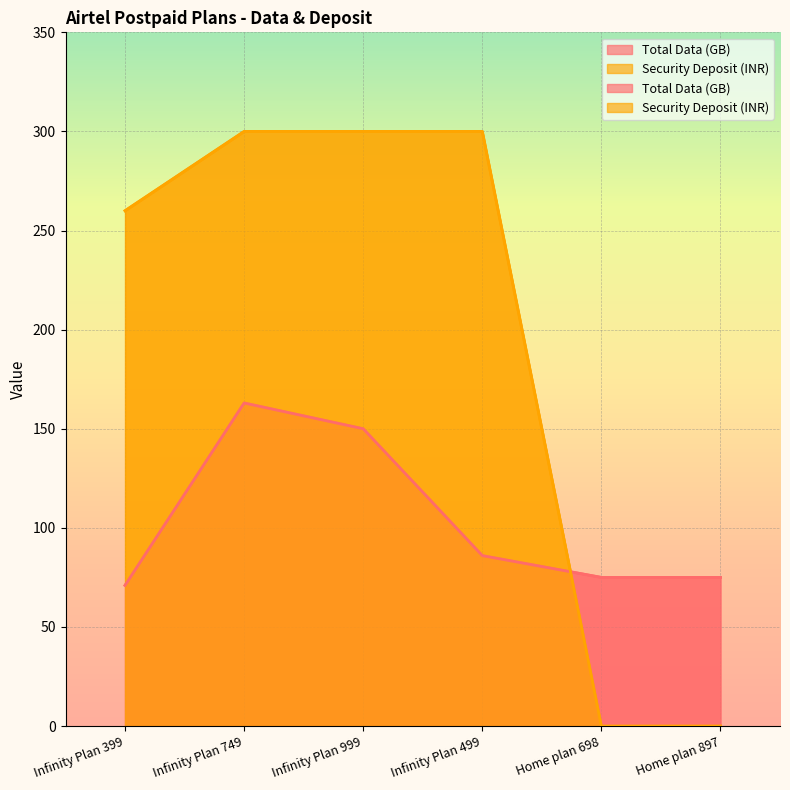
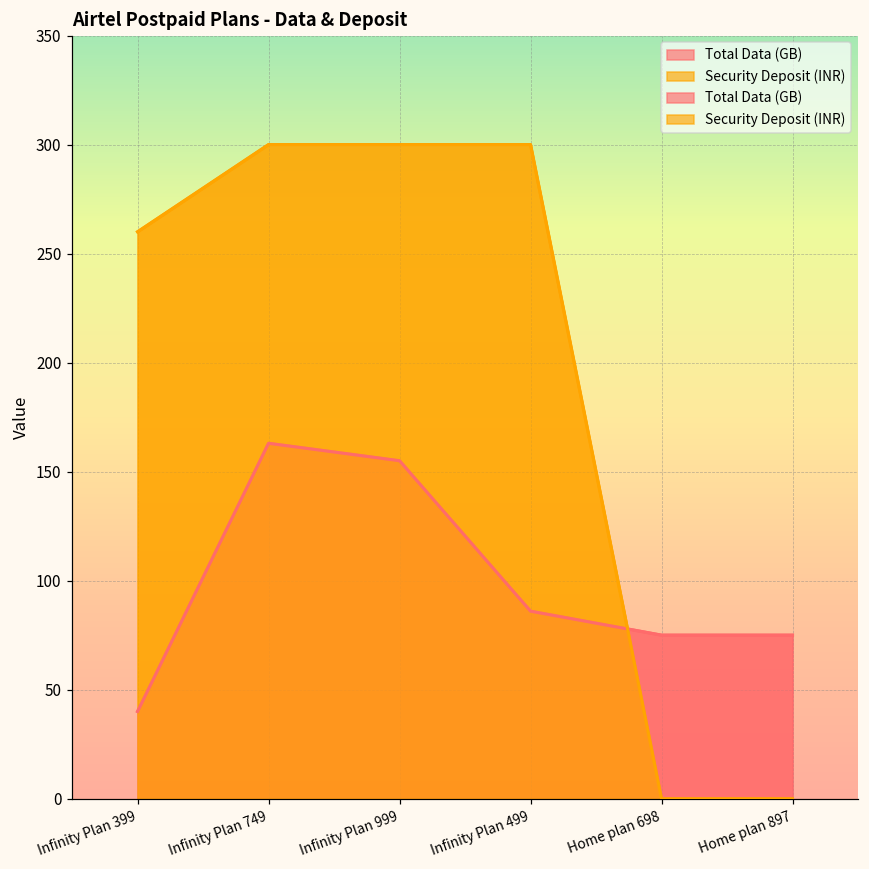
Total Data (GB), Infinity Plan 399: 71 -> 40
Total Data (GB), Infinity Plan 999: 150 -> 155
